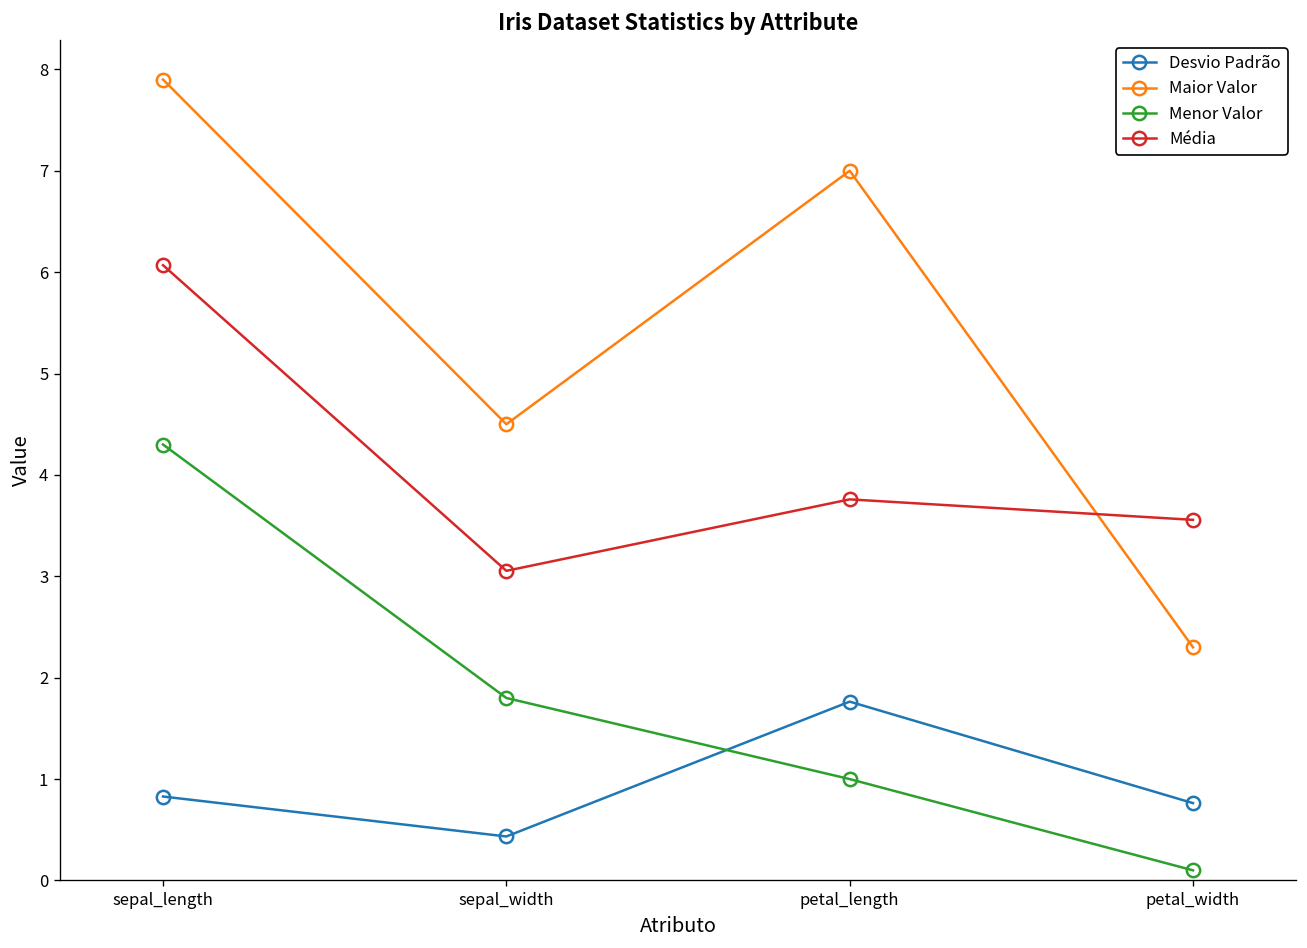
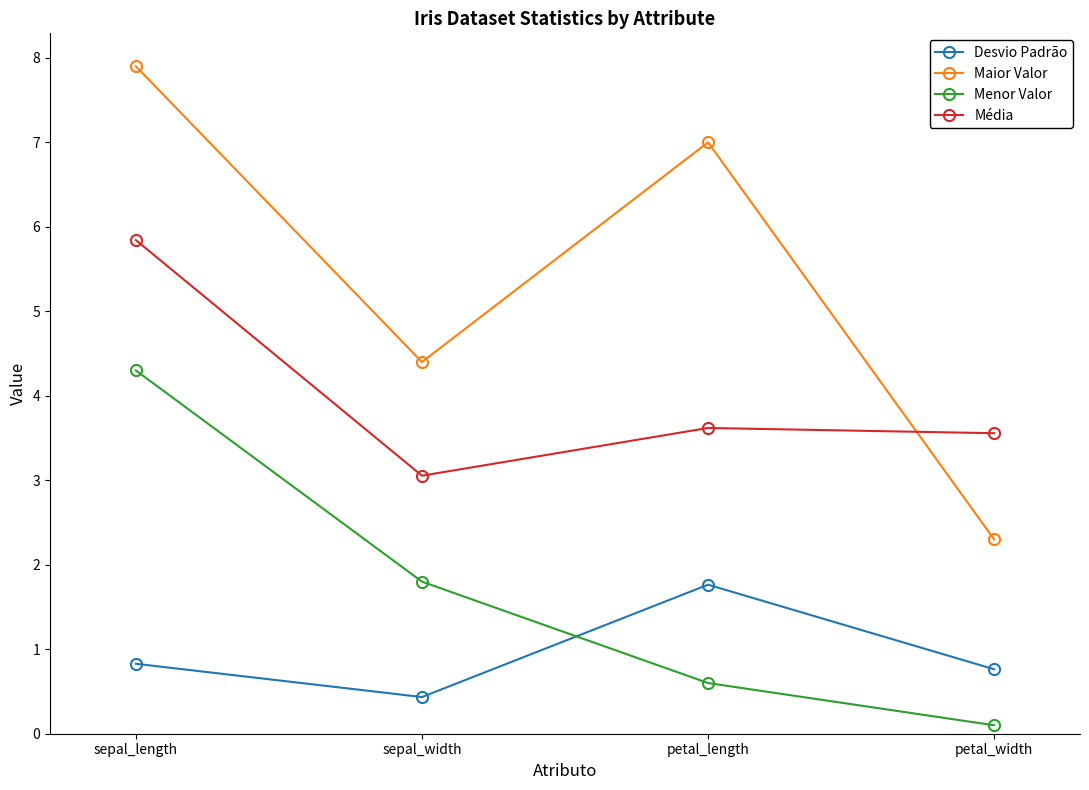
Média, sepal_length: 6.1 -> 5.8
Maior Valor, sepal_width: 4.5 -> 4.4
Menor Valor, petal_length: 1.0 -> 0.6
Média, petal_length: 3.8 -> 3.6
